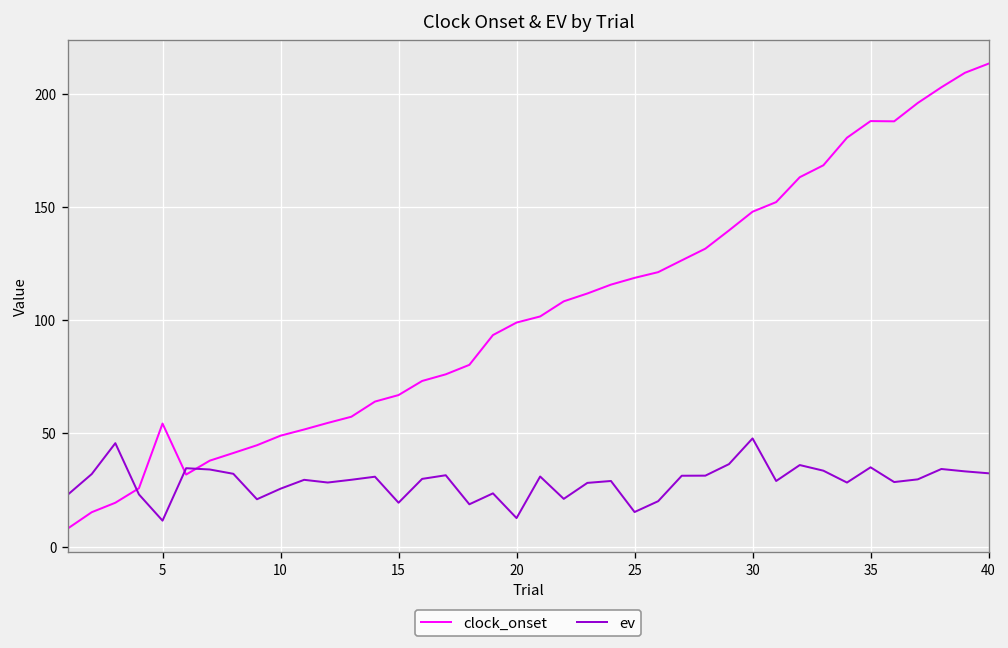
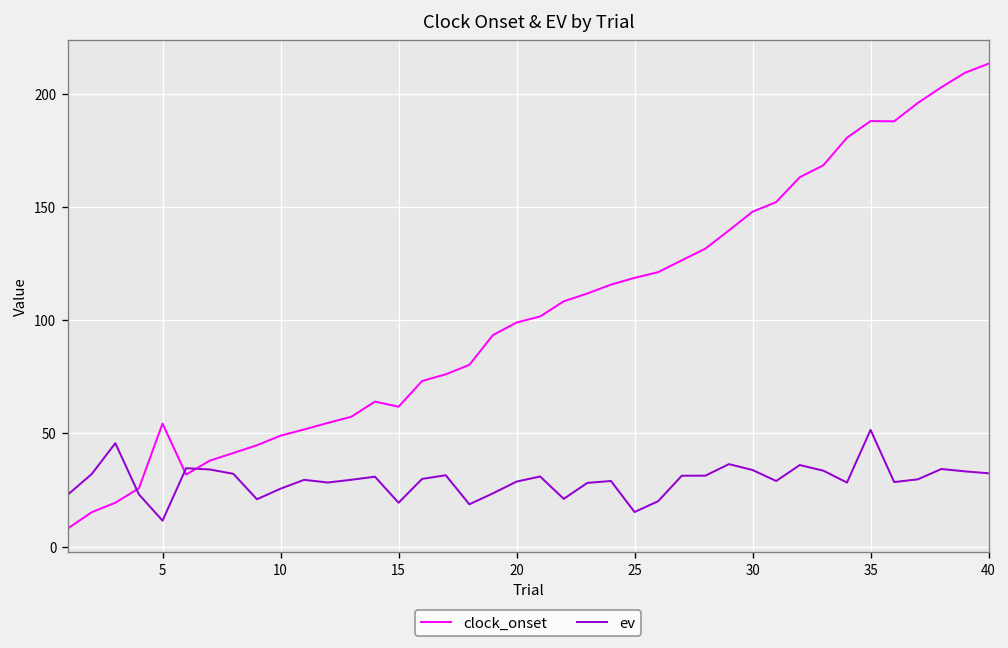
clock_onset, 15: 67 -> 62
ev, 20: 13 -> 29
ev, 30: 48 -> 34
ev, 35: 35 -> 52
